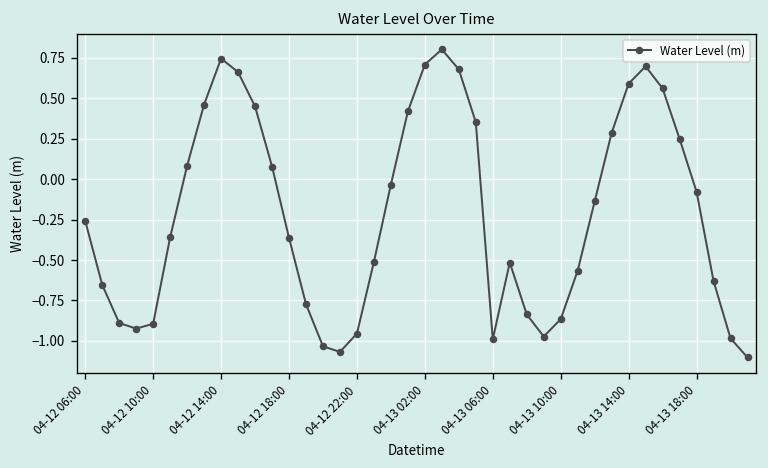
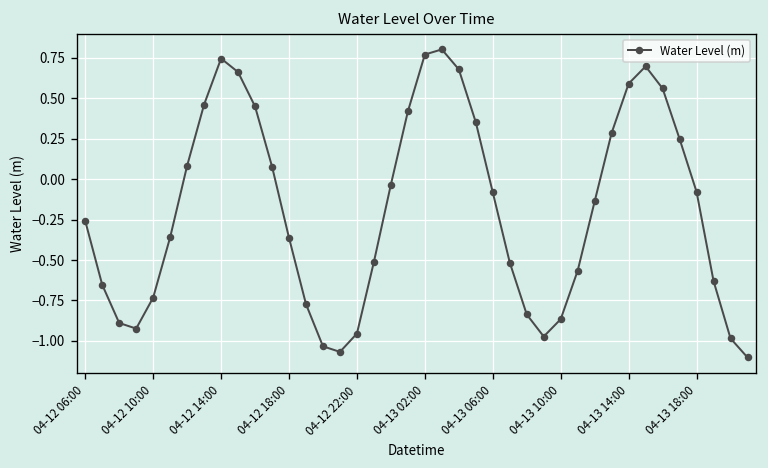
04-12 10:00: -0.89 -> -0.73
04-13 02:00: 0.71 -> 0.77
04-13 06:00: -0.99 -> -0.08
